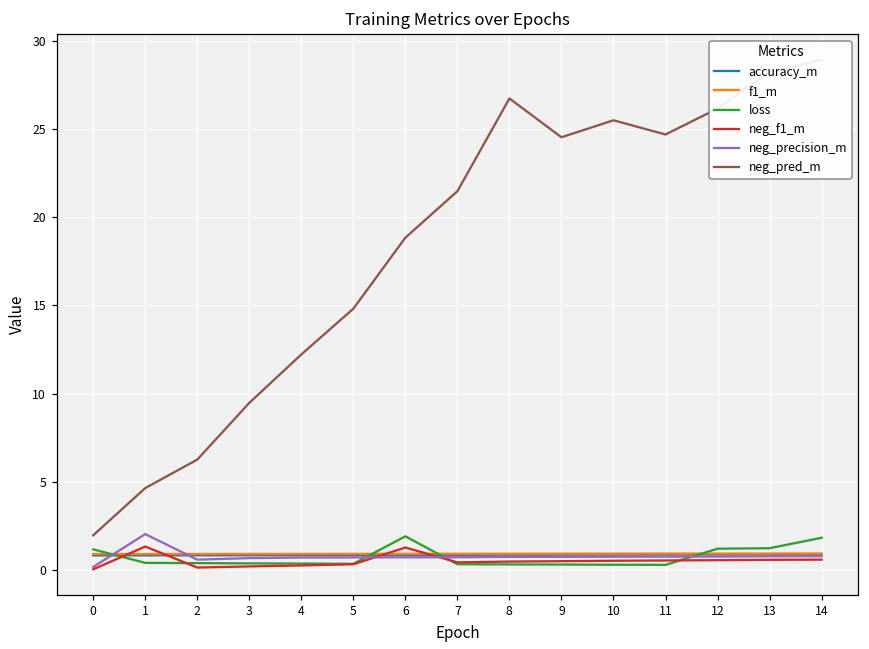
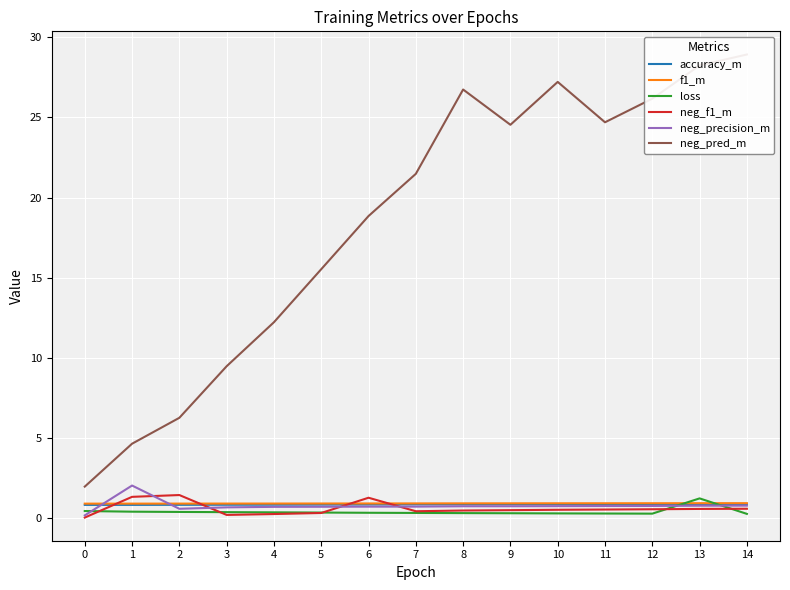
loss, 0: 1.2 -> 0.4
neg_f1_m, 2: 0.1 -> 1.4
neg_pred_m, 5: 14.8 -> 15.5
loss, 6: 1.9 -> 0.3
neg_pred_m, 10: 25.5 -> 27.2
loss, 12: 1.2 -> 0.3
loss, 14: 1.8 -> 0.3
